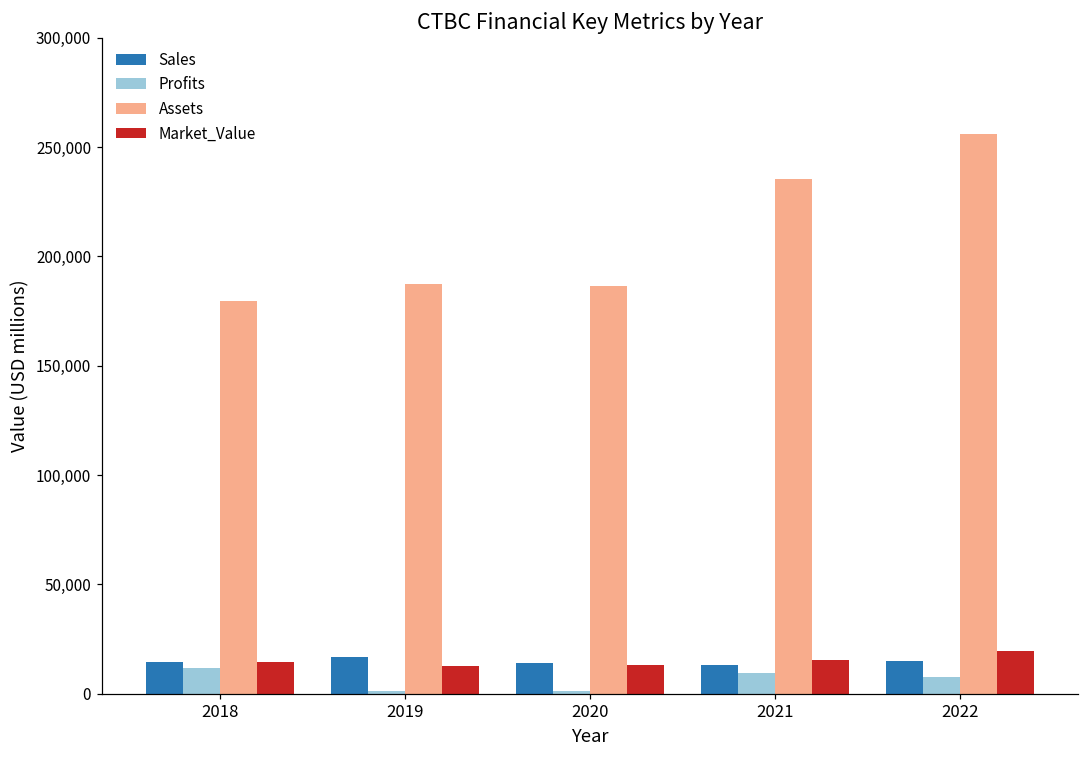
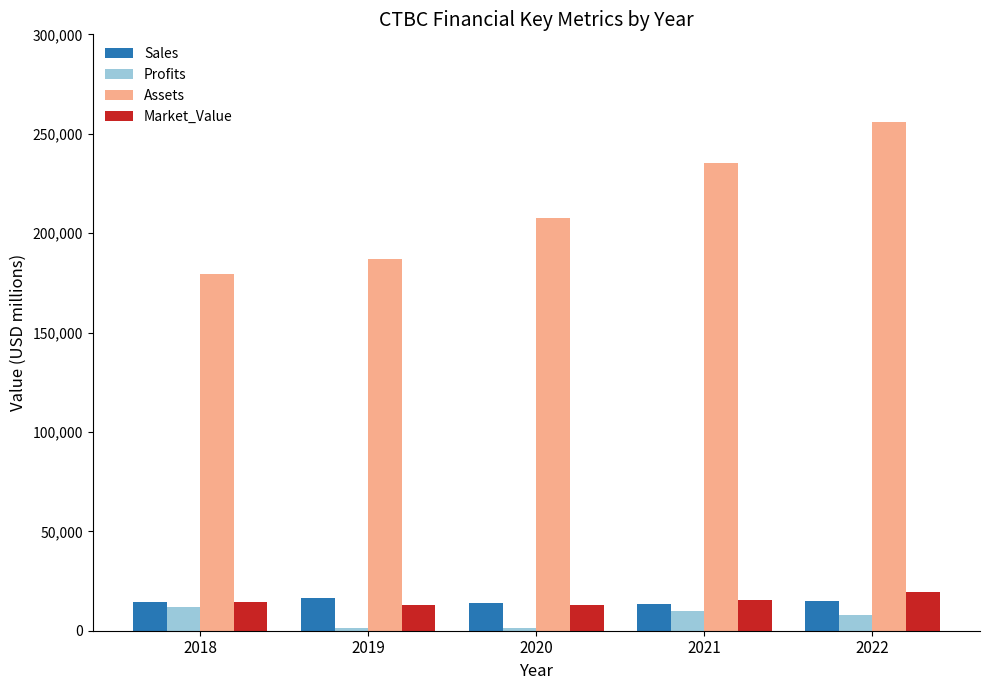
Assets, 2020: 187,000 -> 207,000
